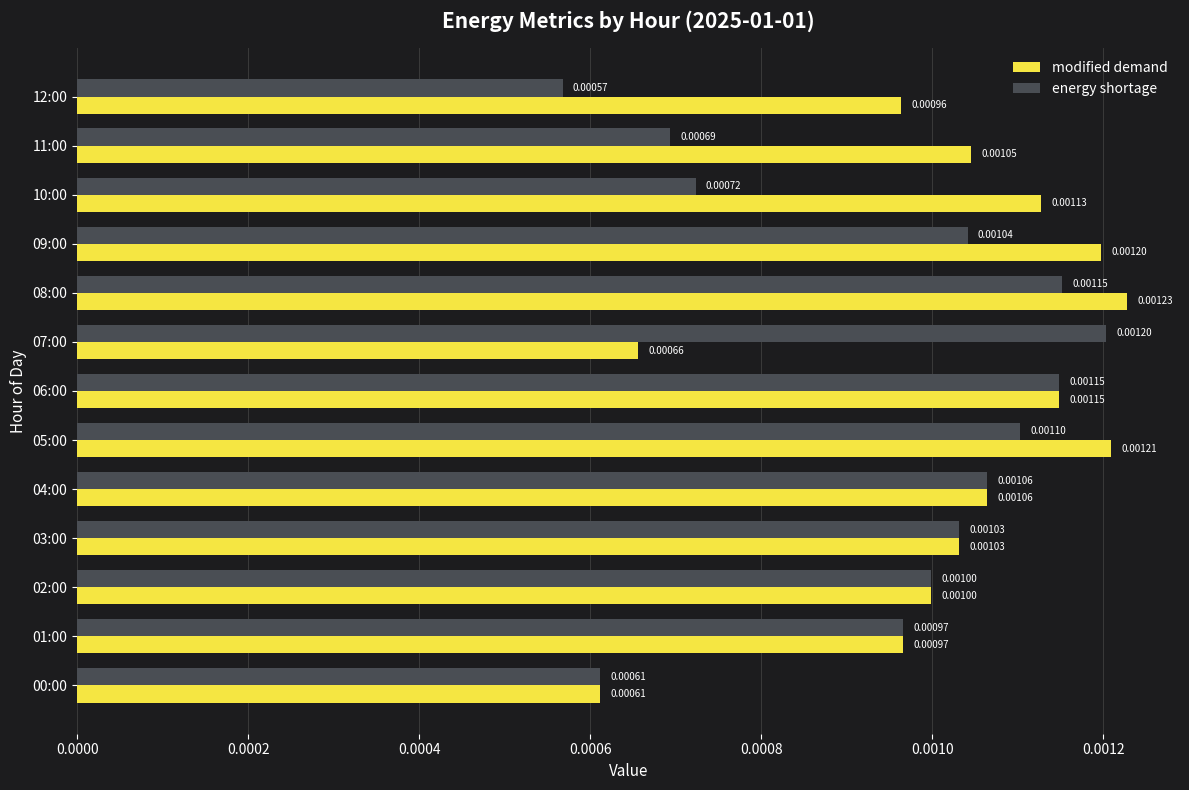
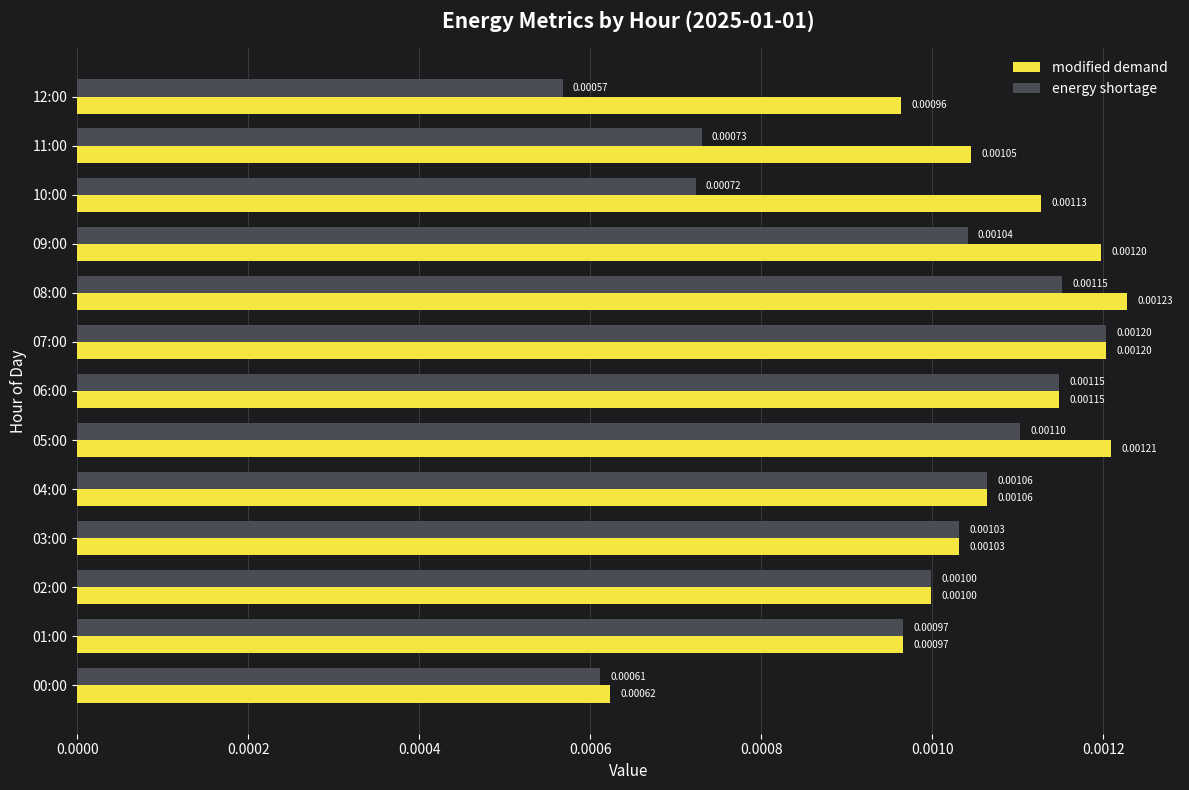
energy shortage, 11:00: 0.00069 -> 0.00073
modified demand, 07:00: 0.00066 -> 0.00120
modified demand, 00:00: 0.00061 -> 0.00062
